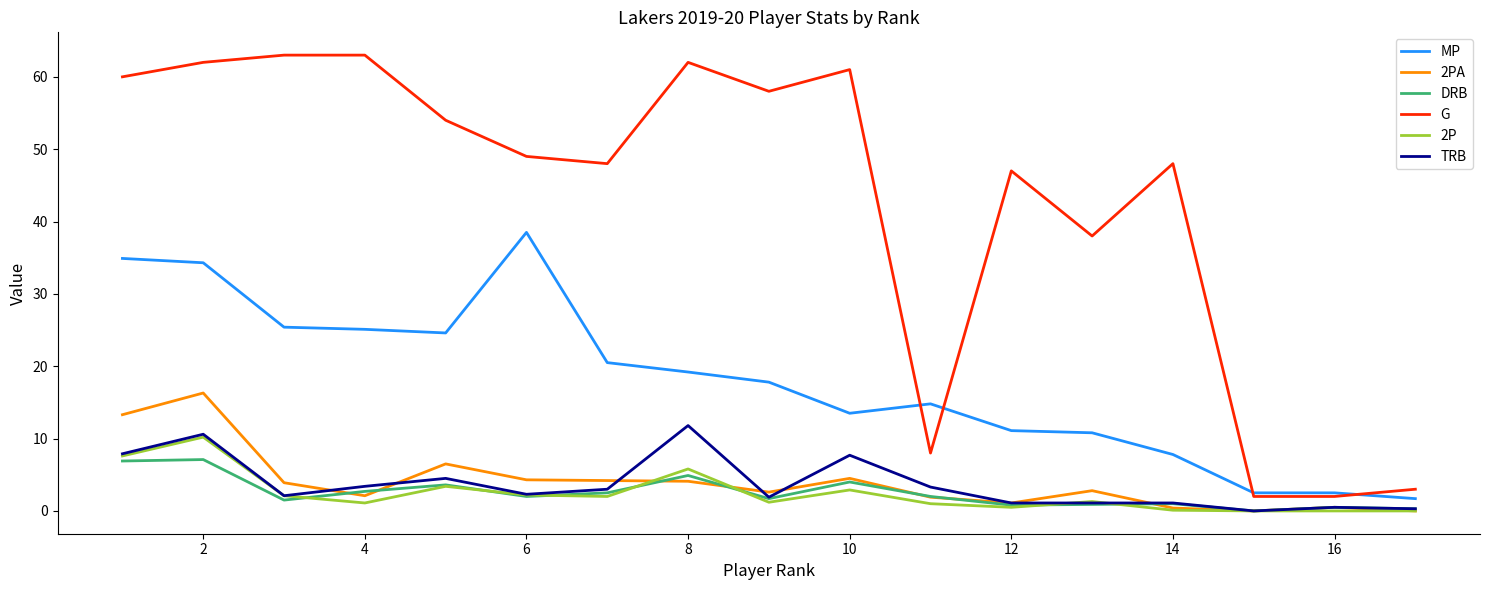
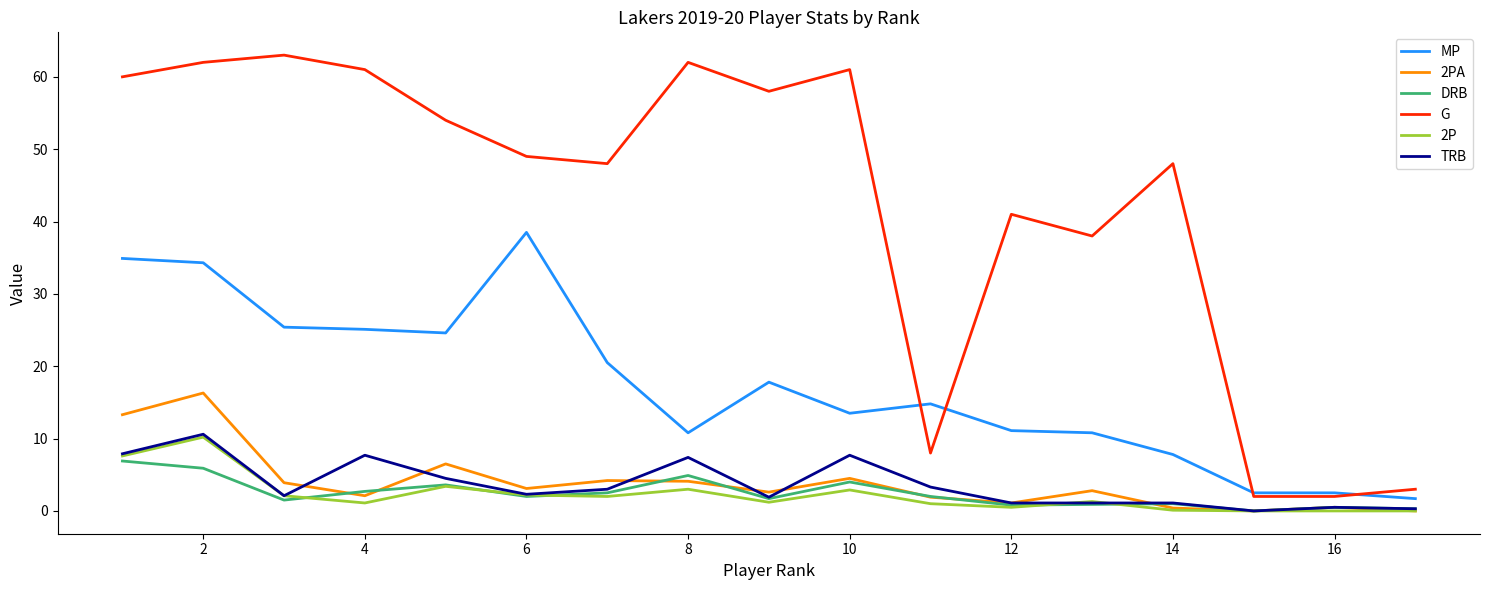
DRB, 2: 7 -> 6
G, 4: 63 -> 61
TRB, 4: 3 -> 8
2PA, 6: 4 -> 3
MP, 8: 19 -> 11
2P, 8: 6 -> 3
TRB, 8: 12 -> 7
G, 12: 47 -> 41
